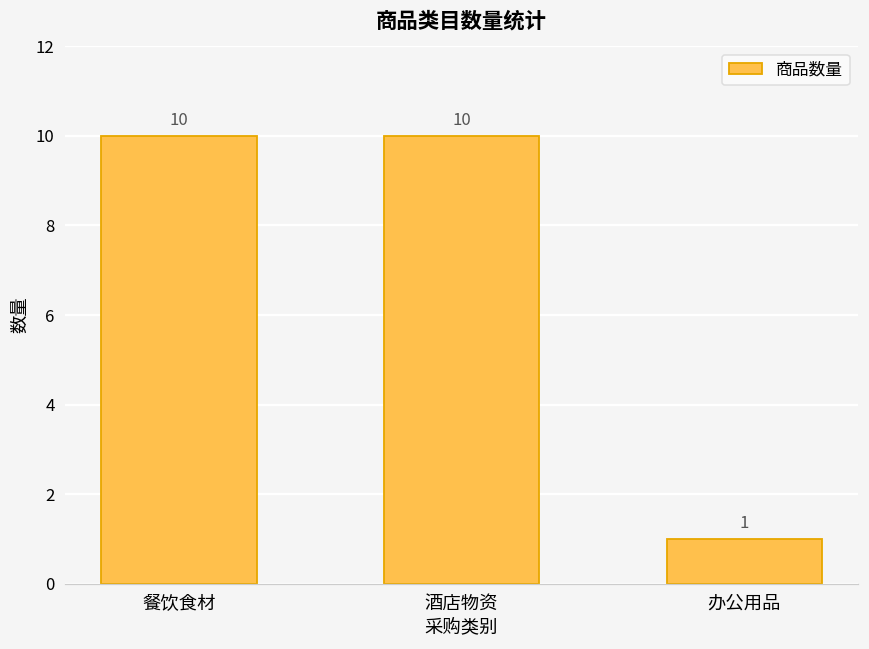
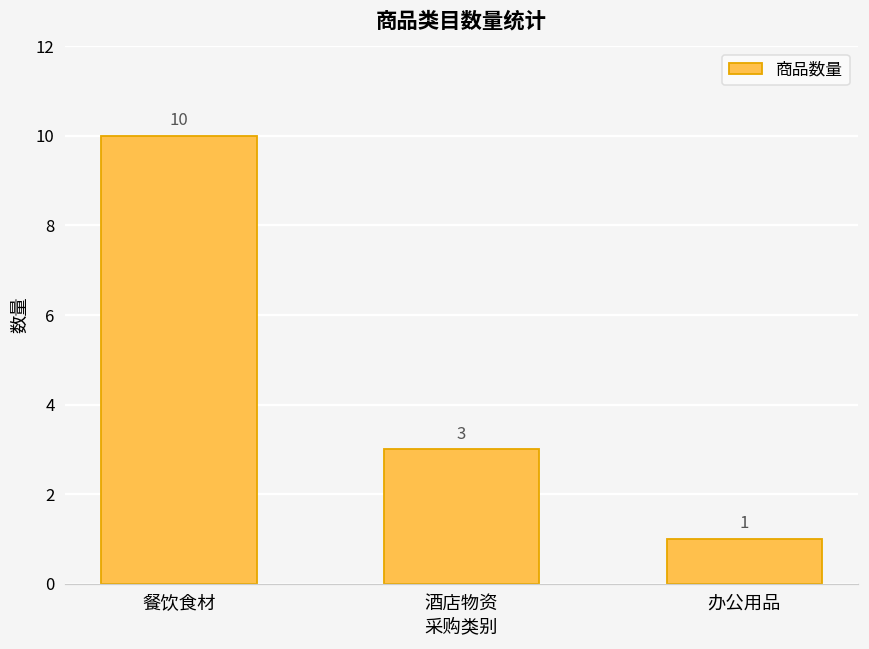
酒店物资: 10 -> 3
